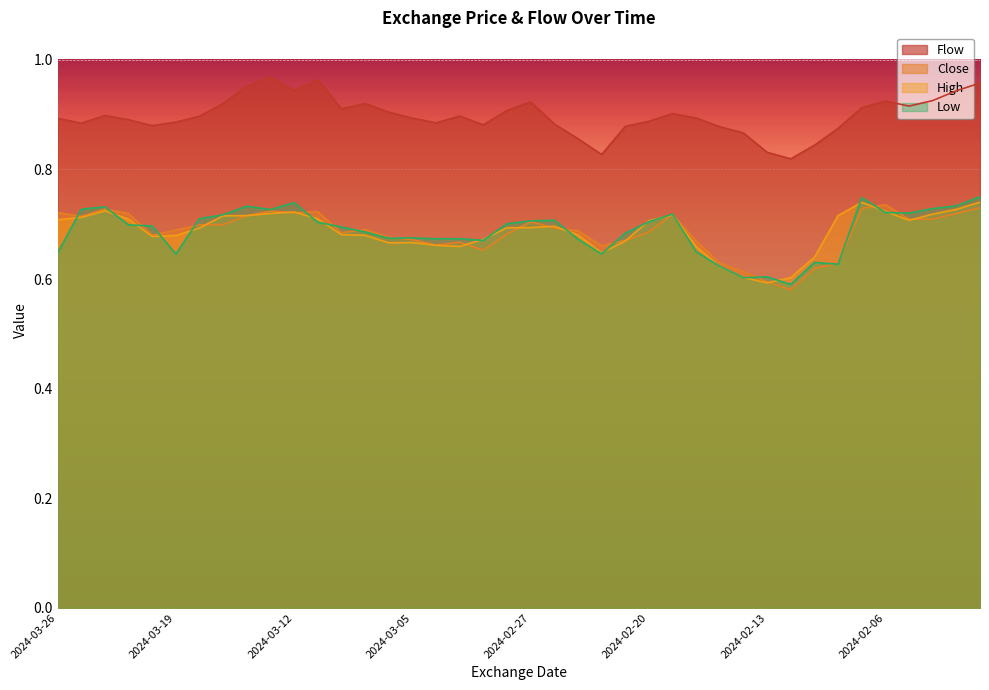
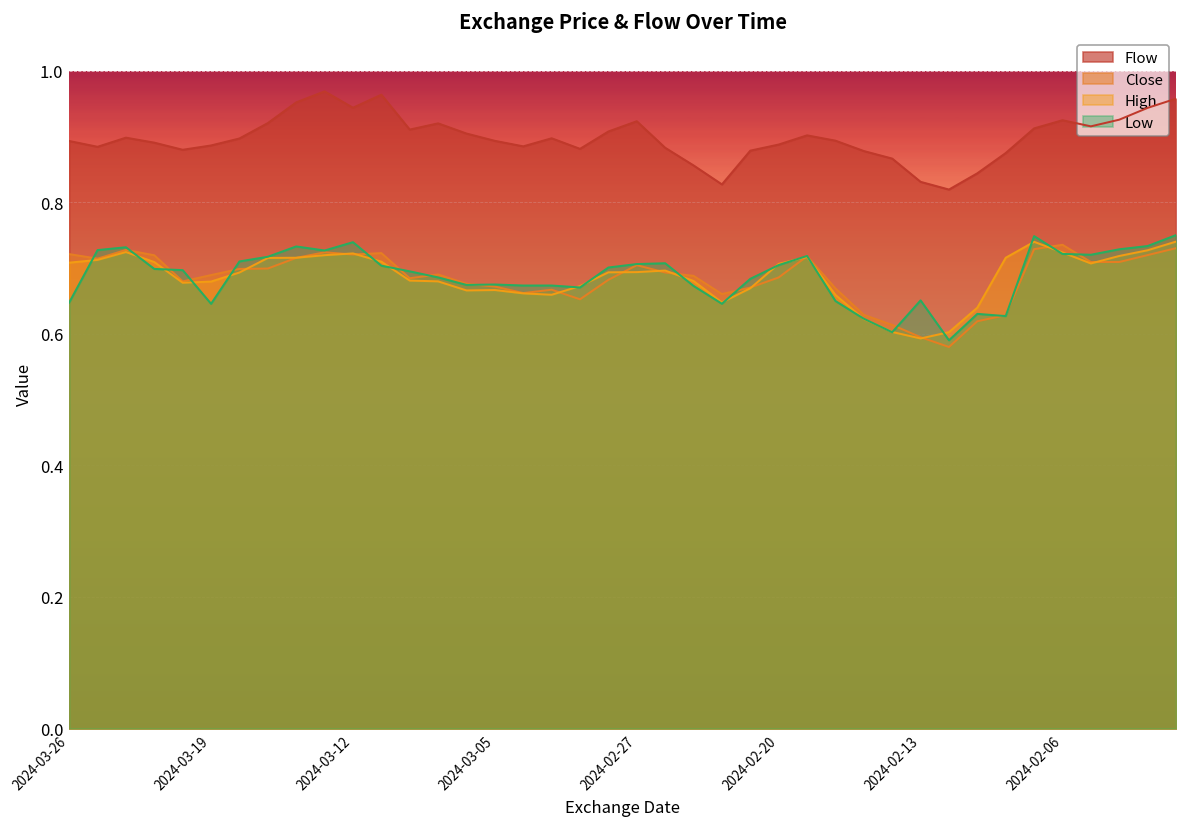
Low, 2024-02-13: 0.60 -> 0.65
